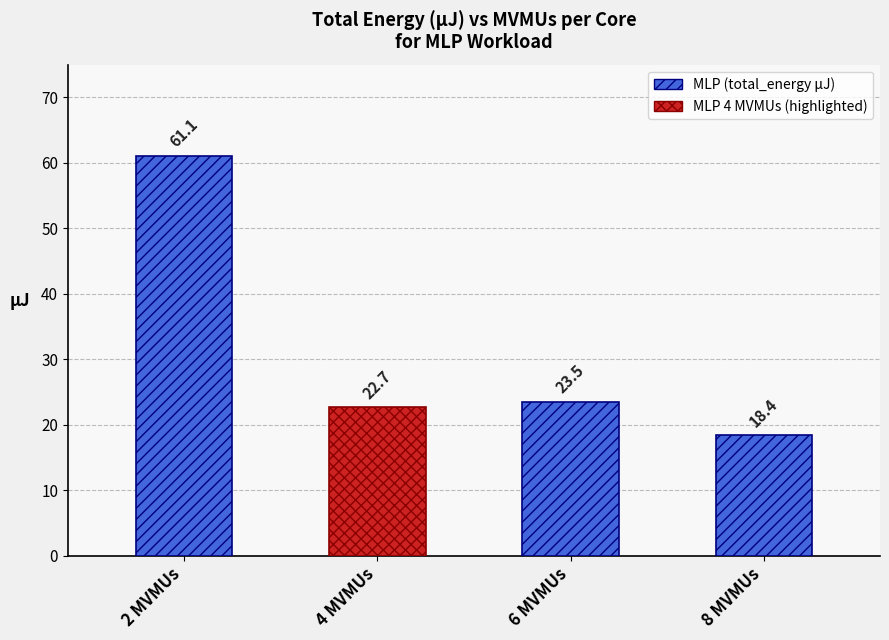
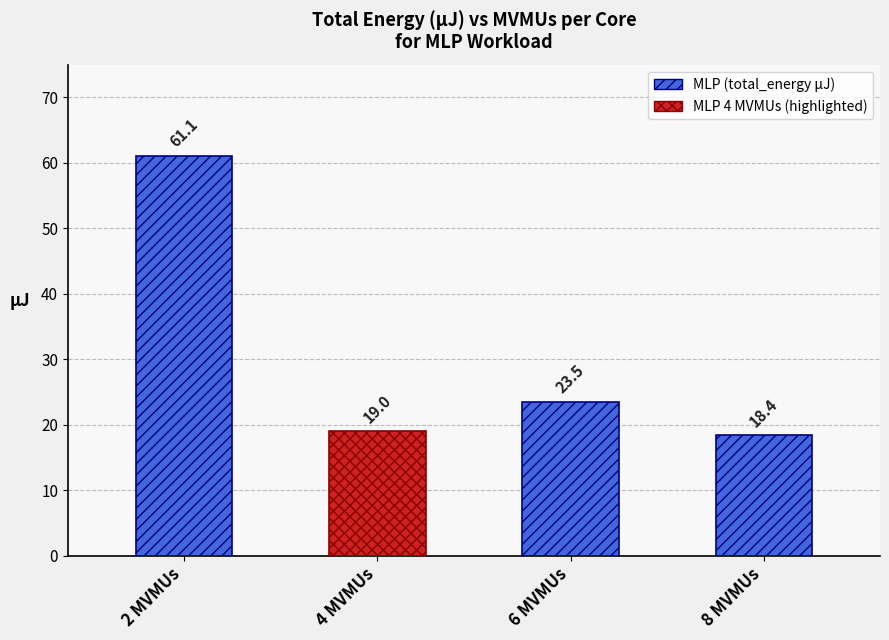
4 MVMUs: 22.7 -> 19.0
